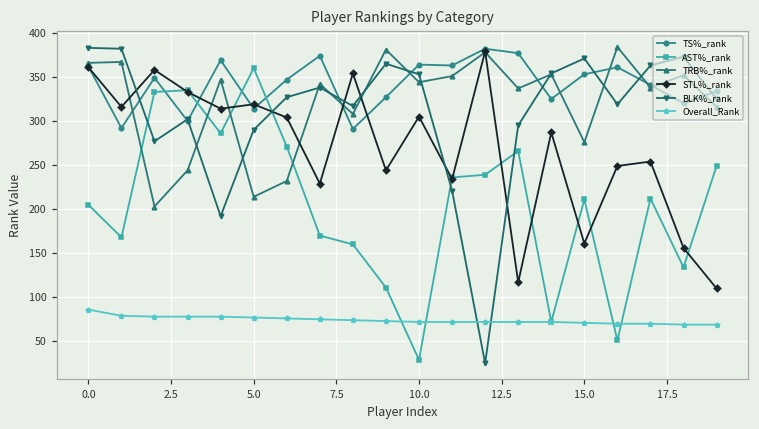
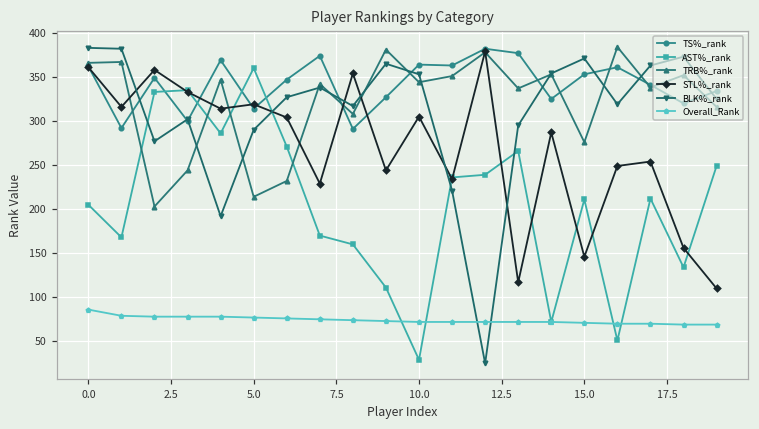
STL%_rank, 15.0: 160 -> 150
